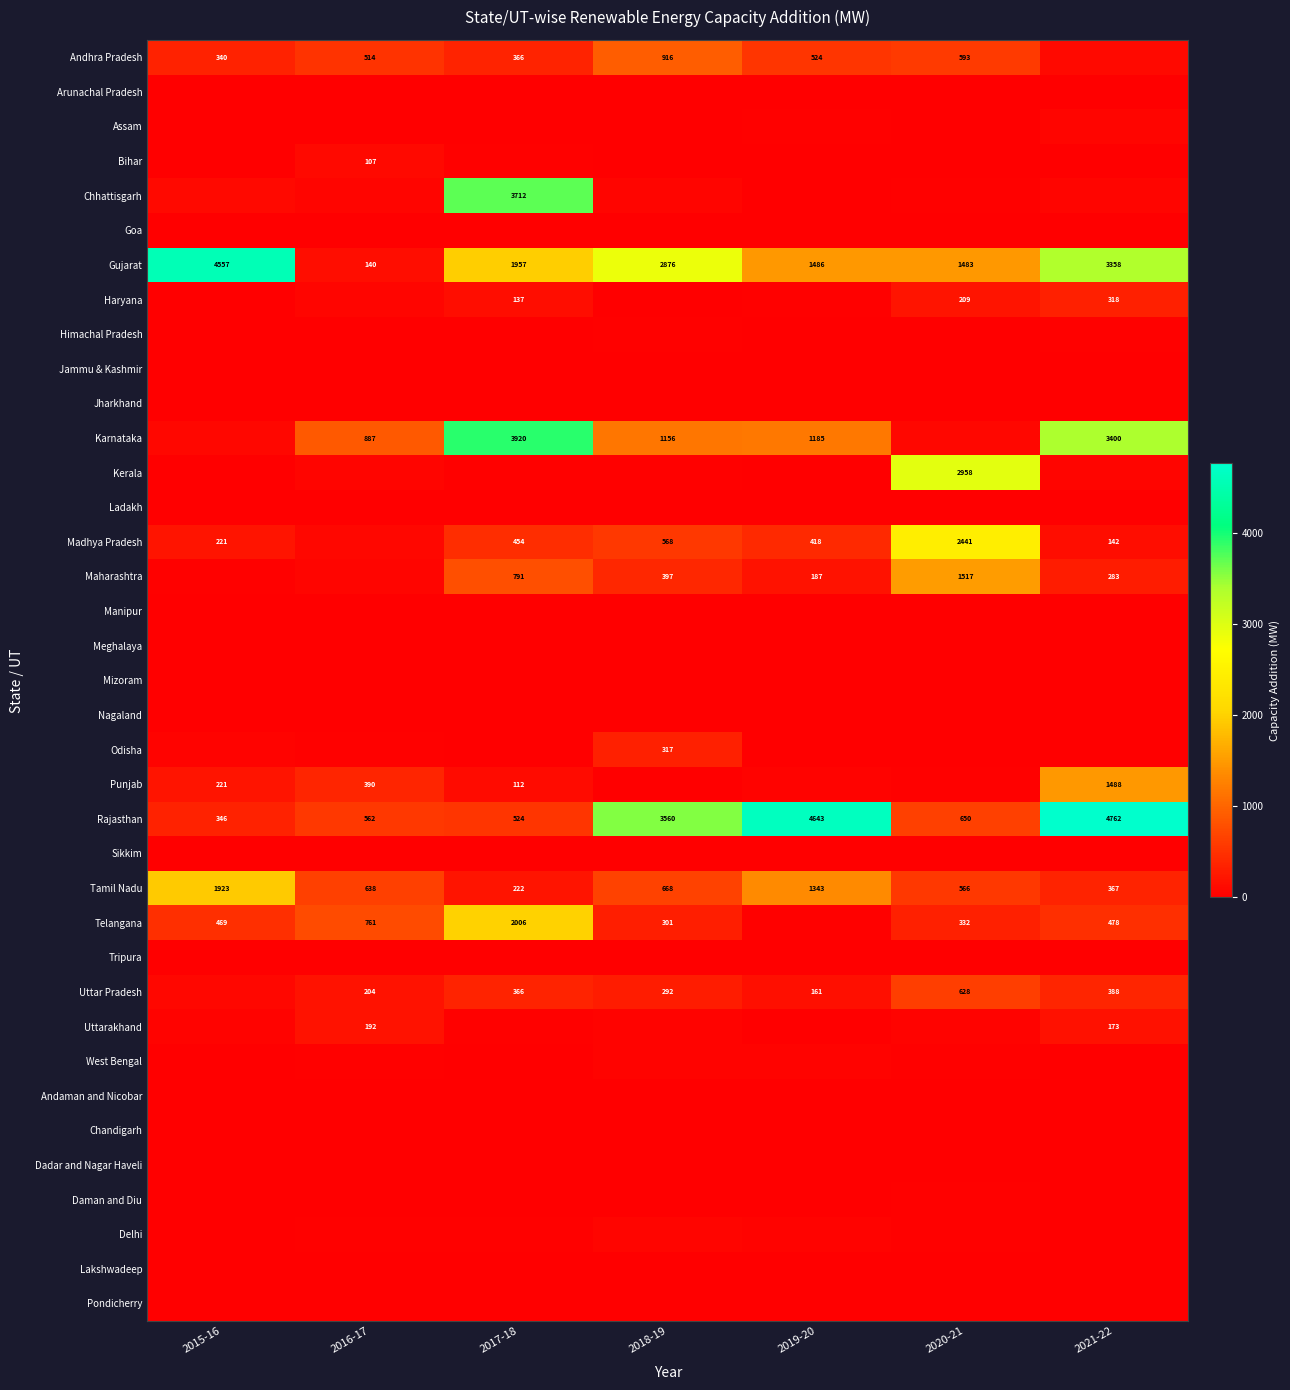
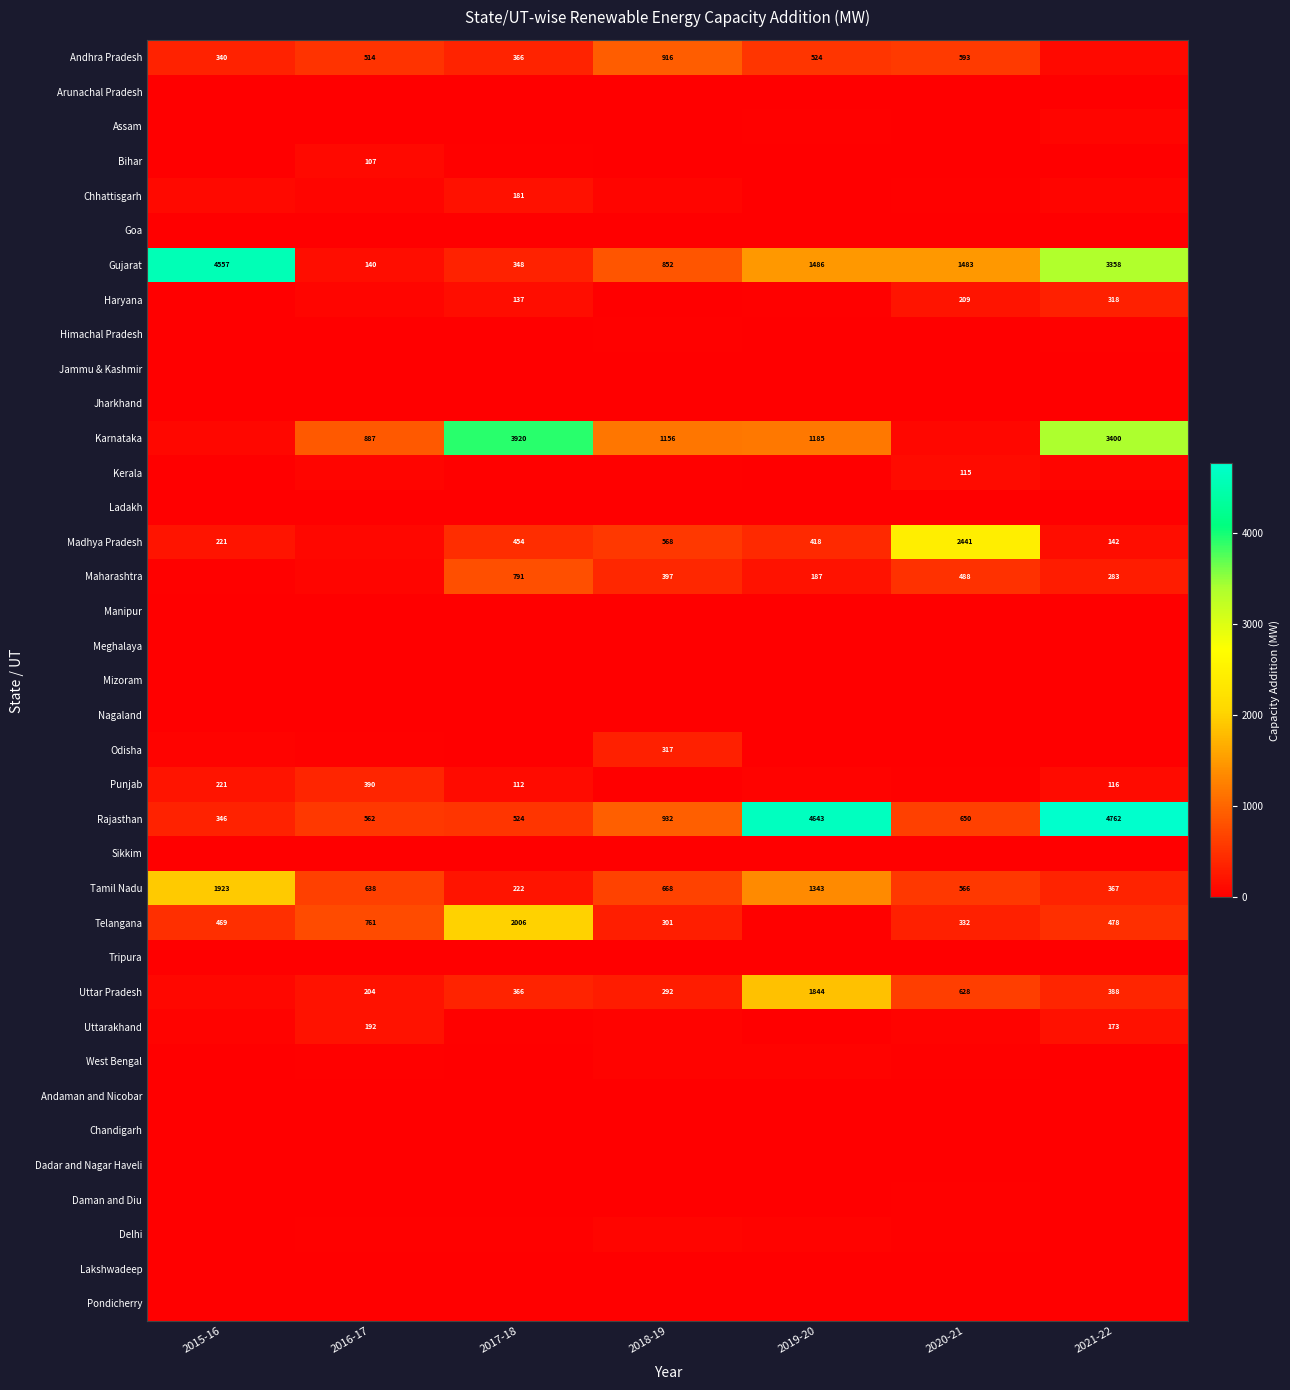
Chhattisgarh, 2017-18: 3712 -> 181
Gujarat, 2017-18: 1957 -> 348
Gujarat, 2018-19: 2876 -> 852
Kerala, 2020-21: 2958 -> 115
Maharashtra, 2020-21: 1517 -> 488
Punjab, 2021-22: 1488 -> 116
Rajasthan, 2018-19: 3560 -> 932
Uttar Pradesh, 2019-20: 161 -> 1844
